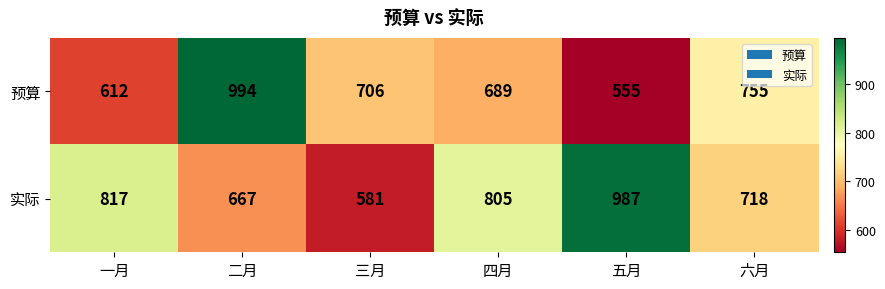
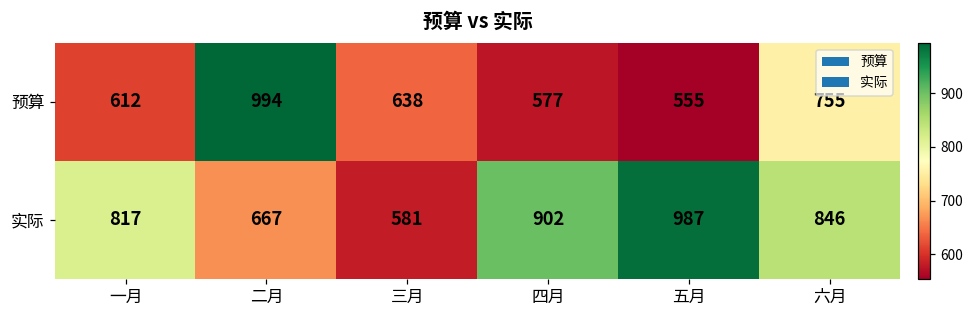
预算, 三月: 706 -> 638
预算, 四月: 689 -> 577
实际, 四月: 805 -> 902
实际, 六月: 718 -> 846
